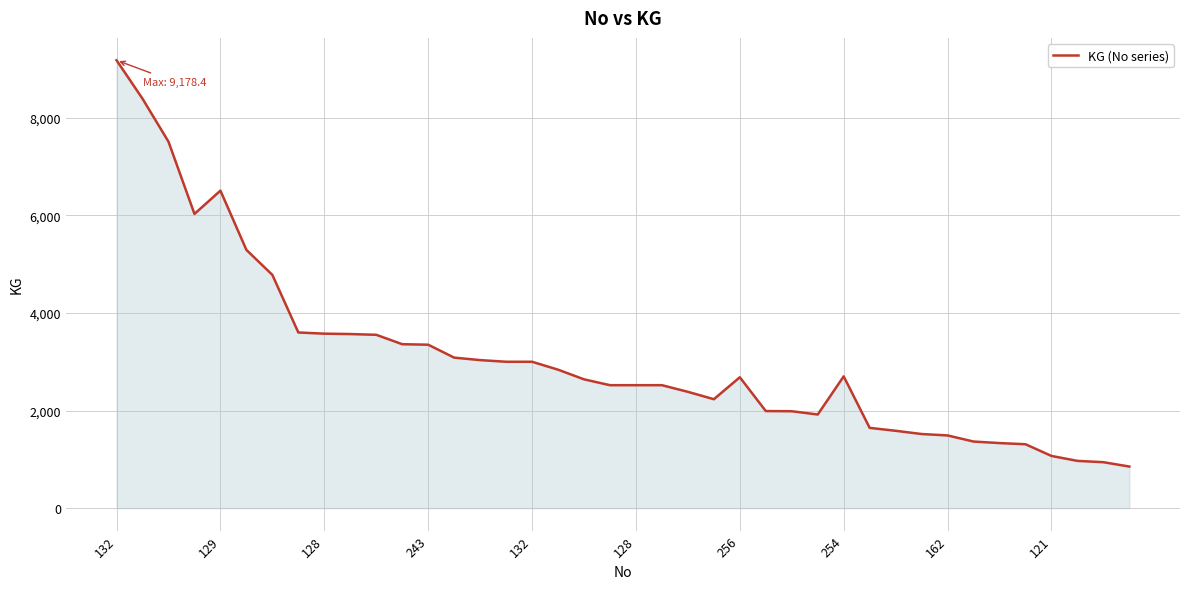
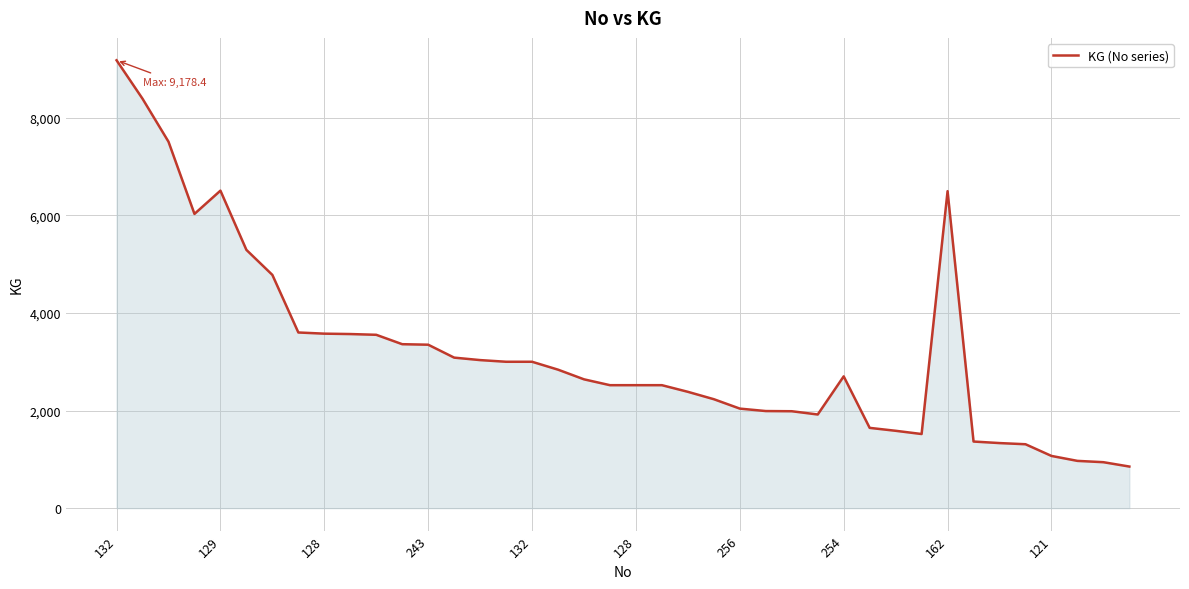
256: 2,700 -> 2,000
162: 1,500 -> 6,500
